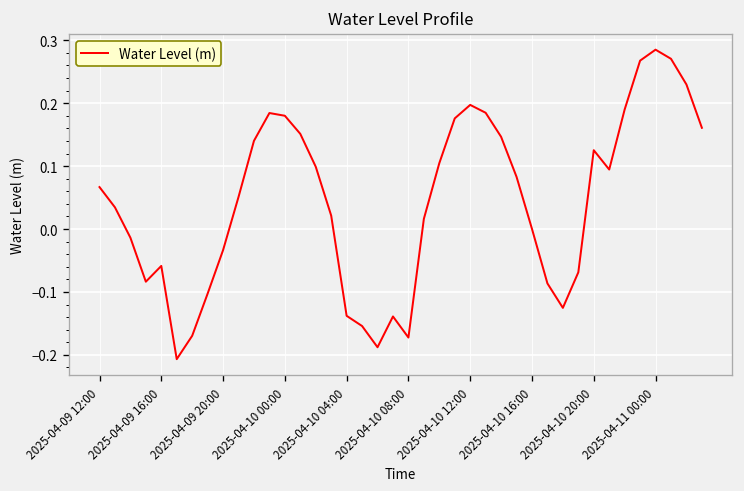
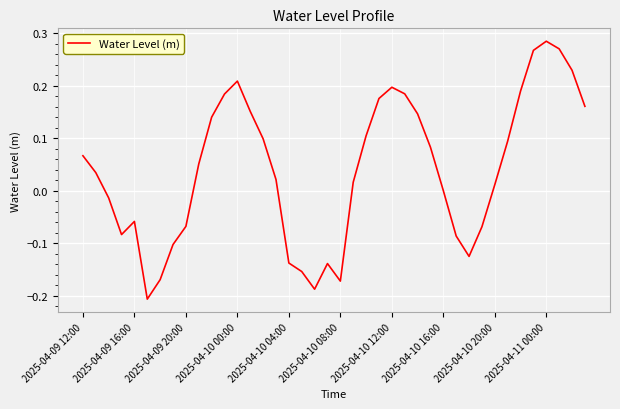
2025-04-09 20:00: -0.03 -> -0.07
2025-04-10 00:00: 0.18 -> 0.21
2025-04-10 20:00: 0.13 -> 0.01
